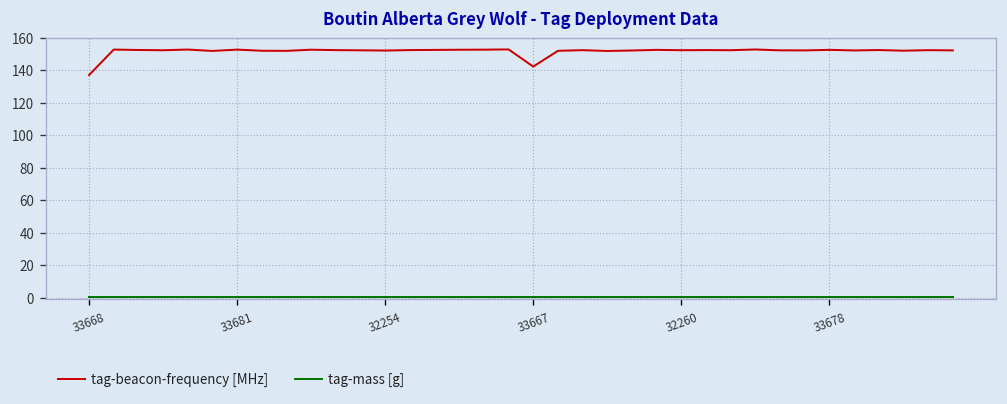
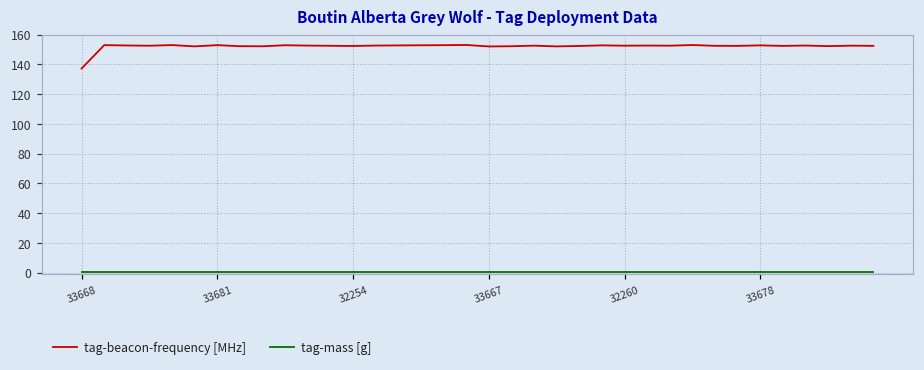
tag-beacon-frequency [MHz], 33667: 142 -> 152
